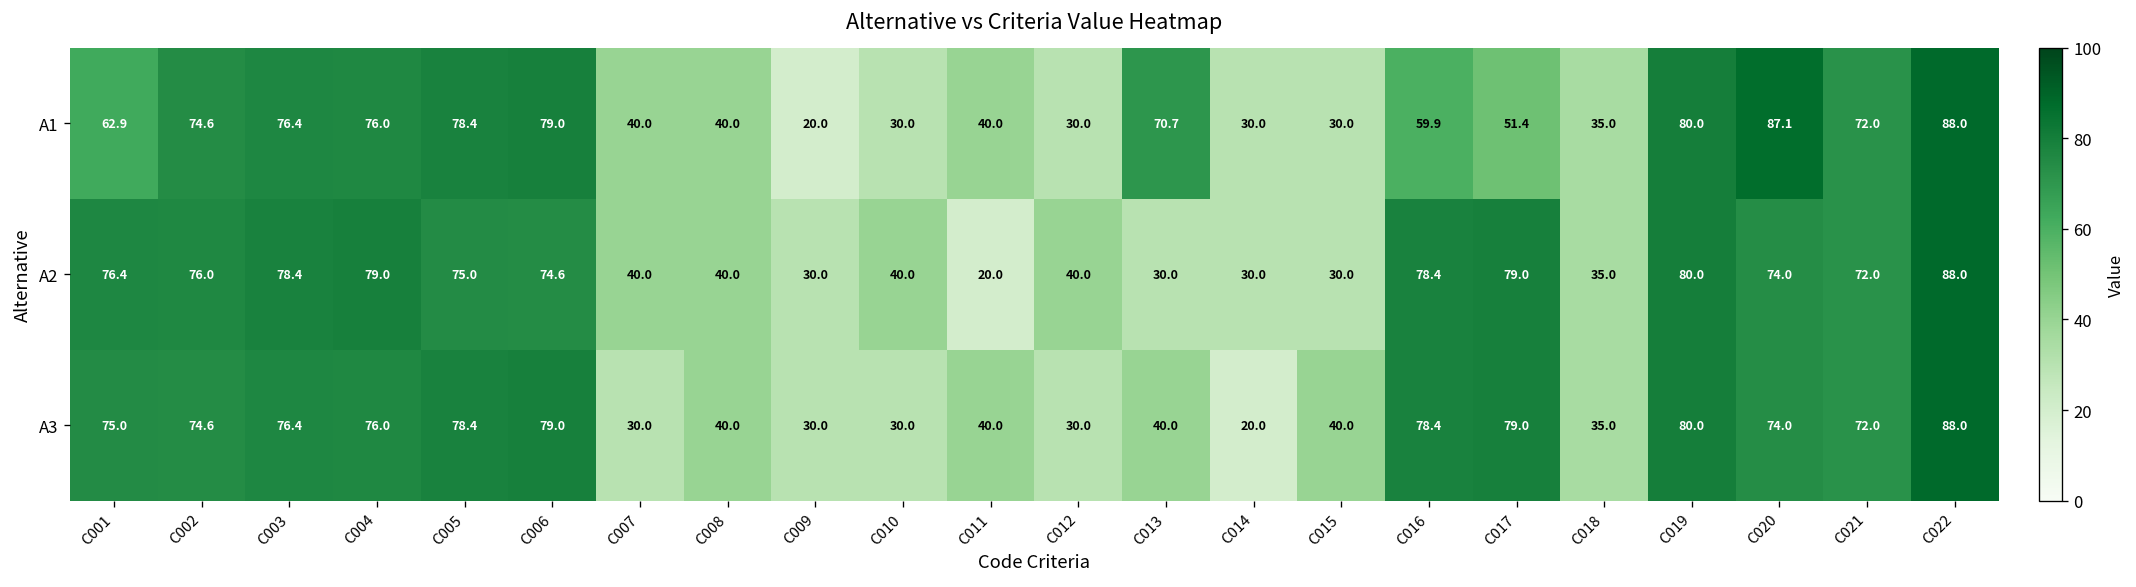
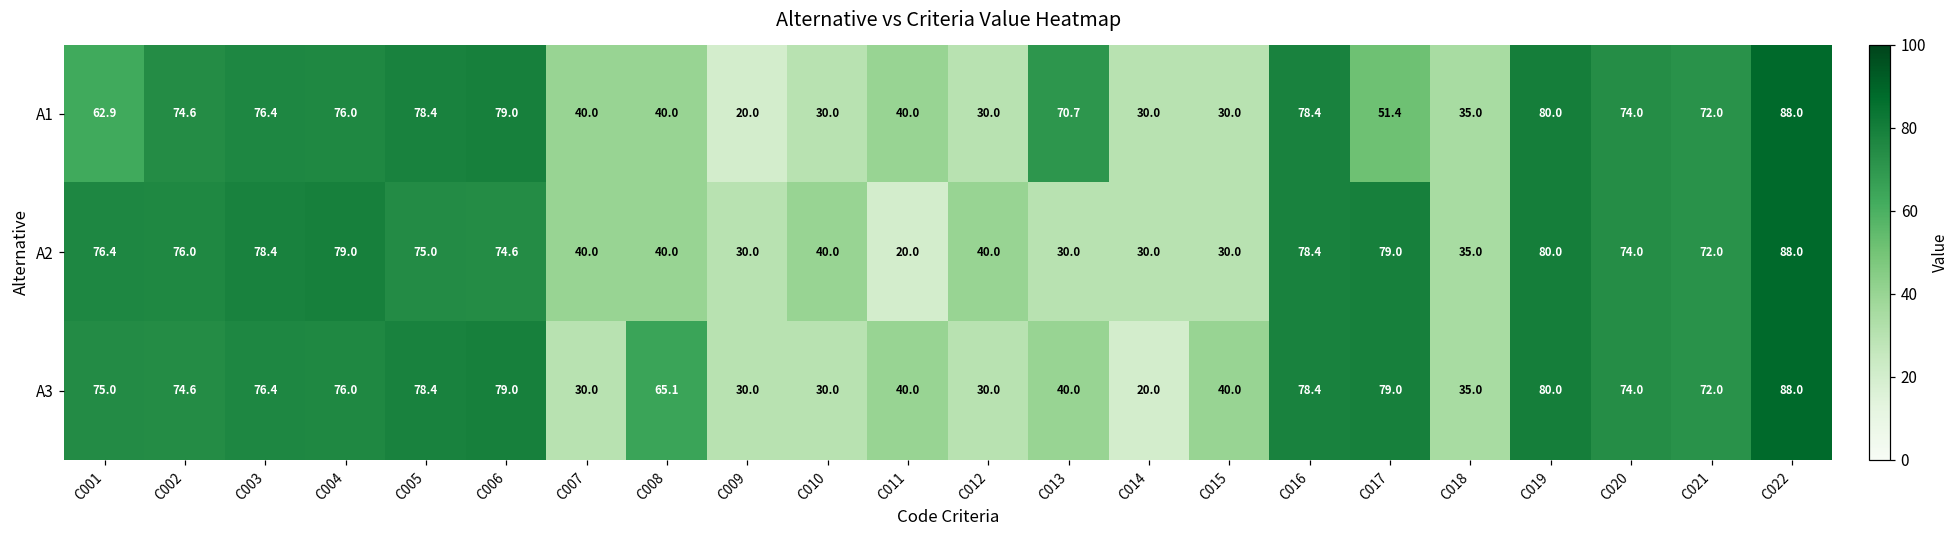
A1, C016: 59.9 -> 78.4
A1, C020: 87.1 -> 74.0
A3, C008: 40.0 -> 65.1
